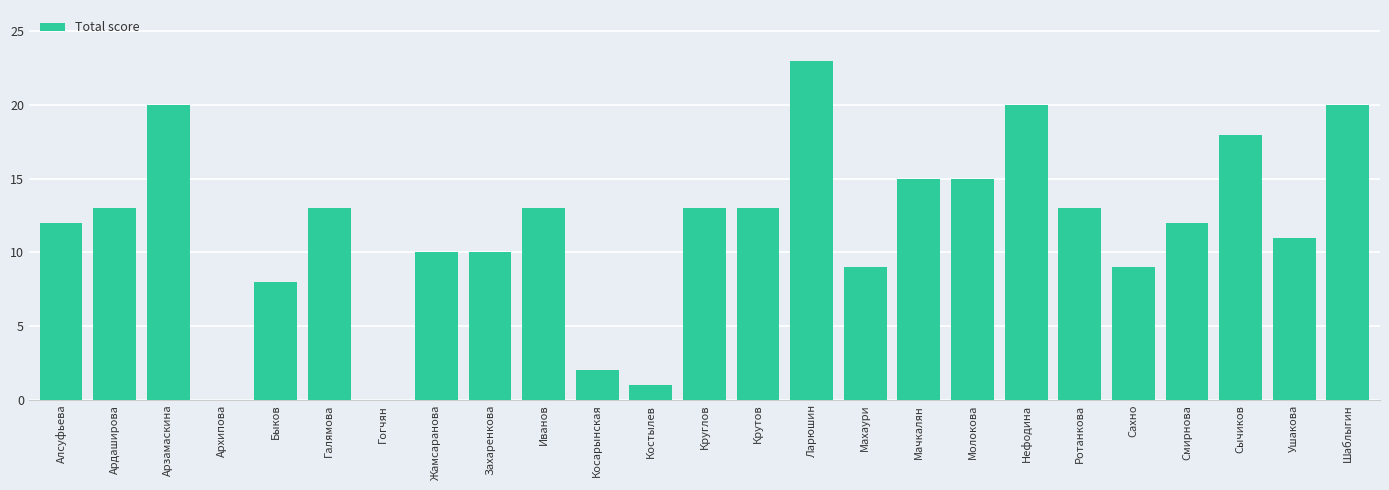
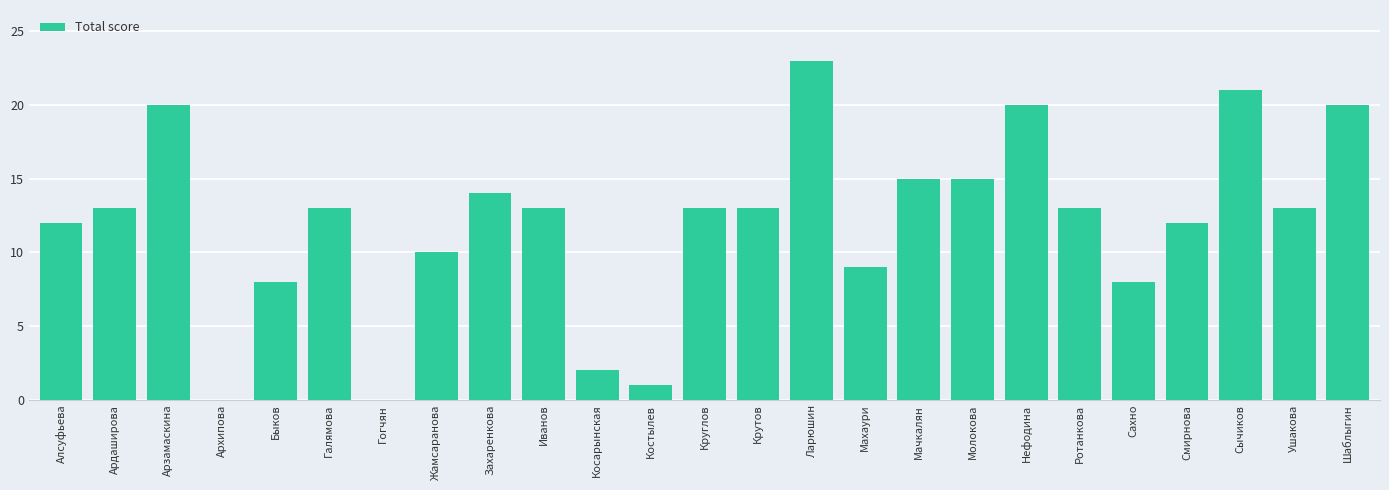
Захаренкова: 10 -> 14
Сахно: 9 -> 8
Сычиков: 18 -> 21
Ушакова: 11 -> 13
